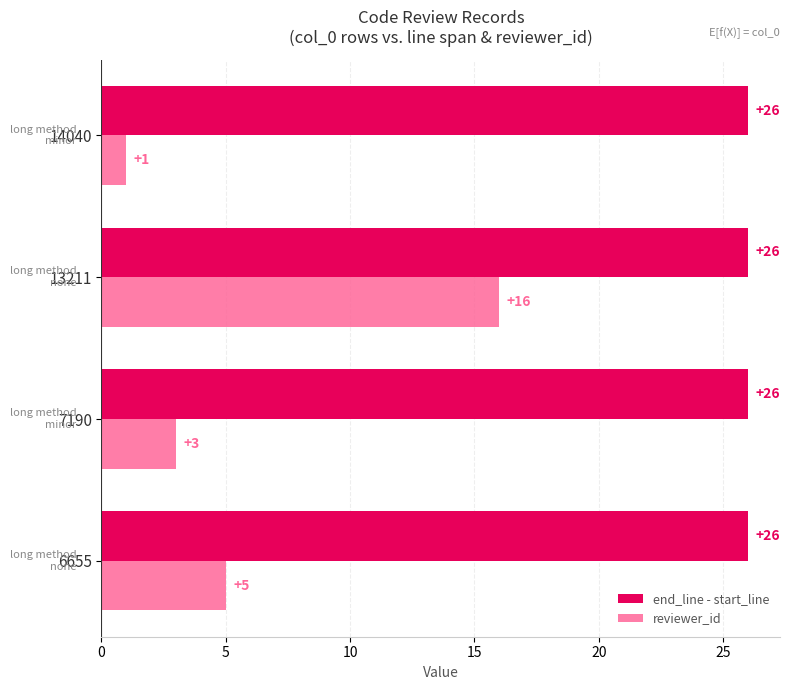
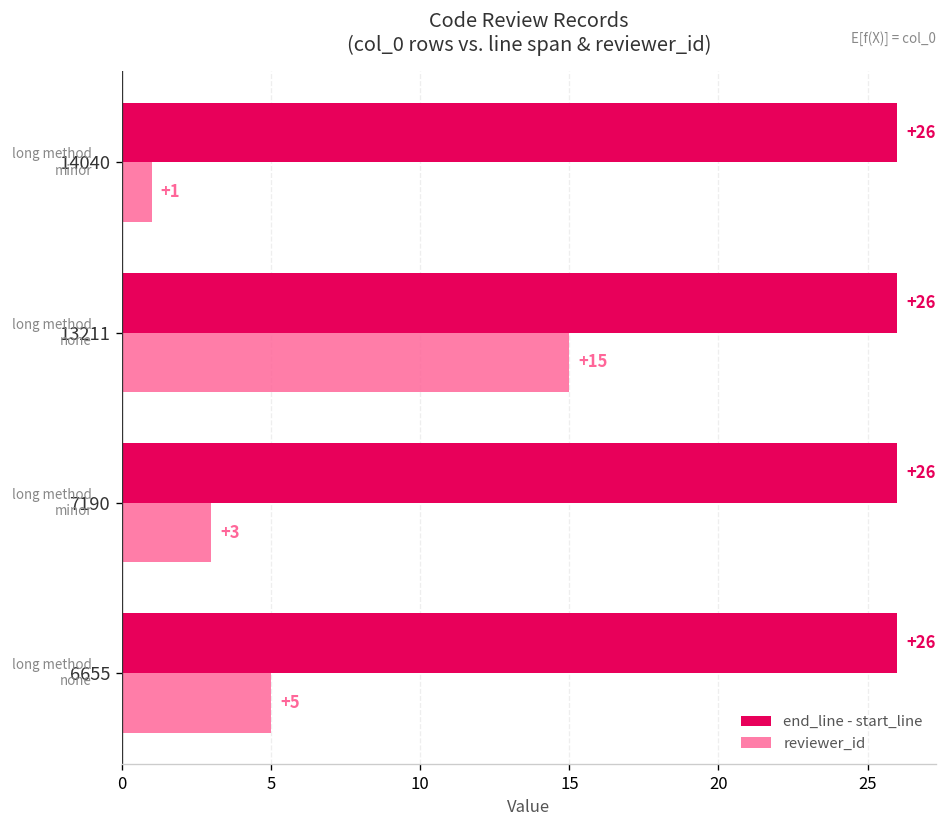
reviewer_id, 13211: +16 -> +15
